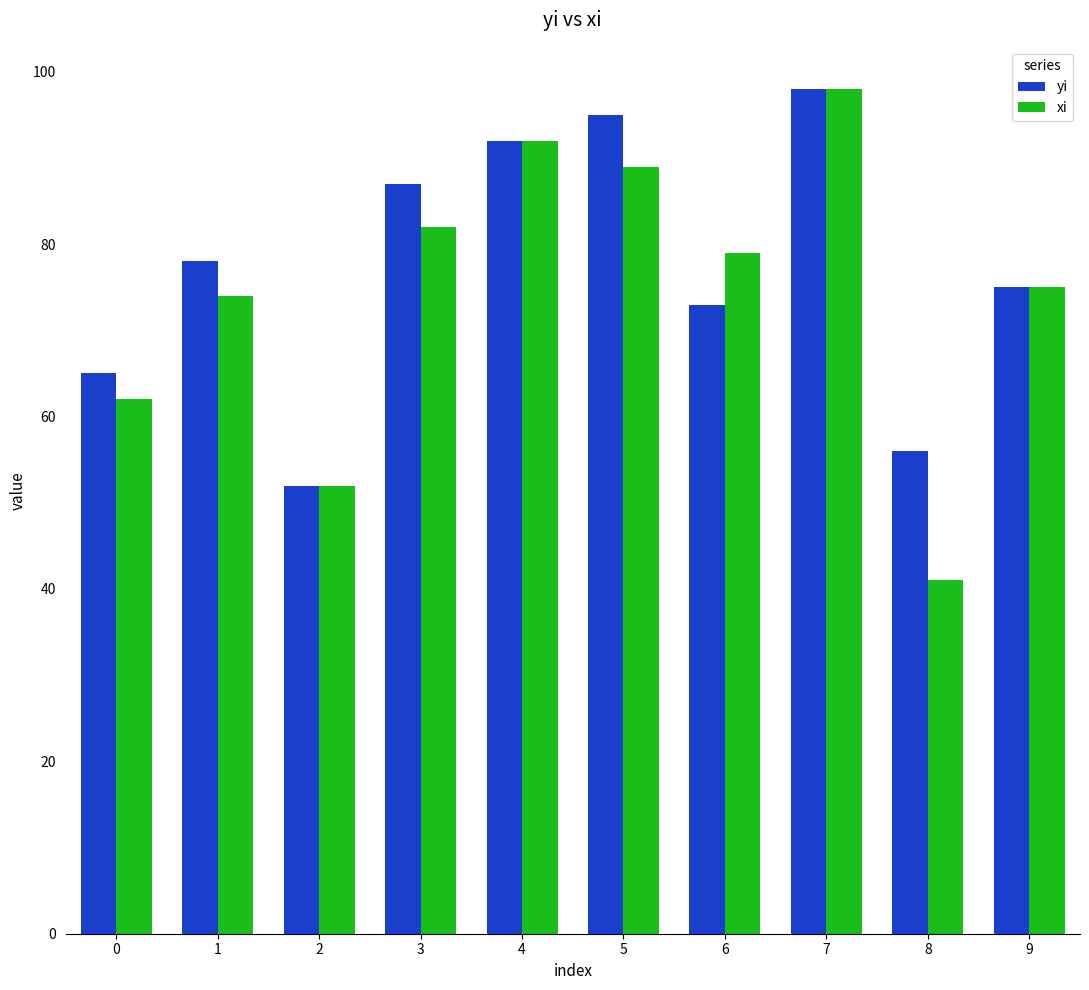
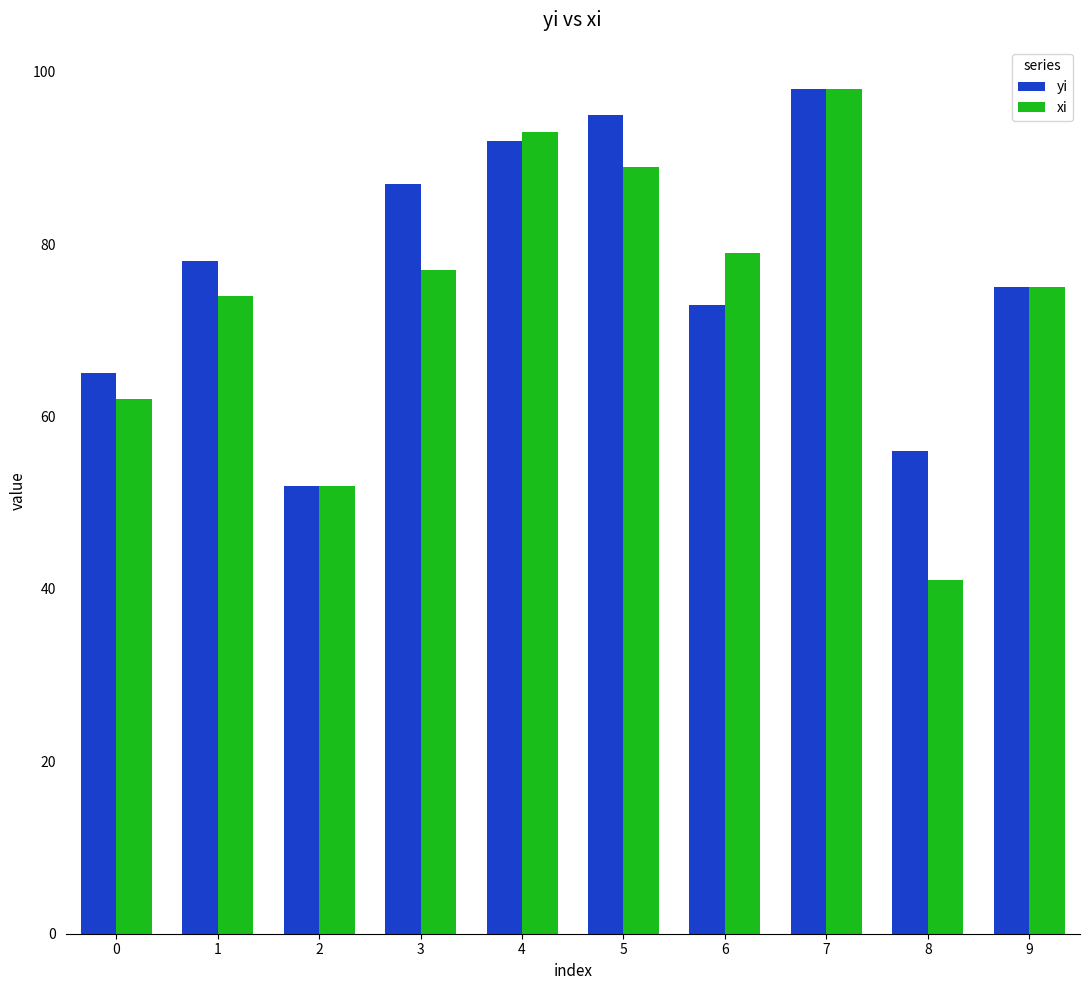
xi, 3: 82 -> 77
xi, 4: 92 -> 93
